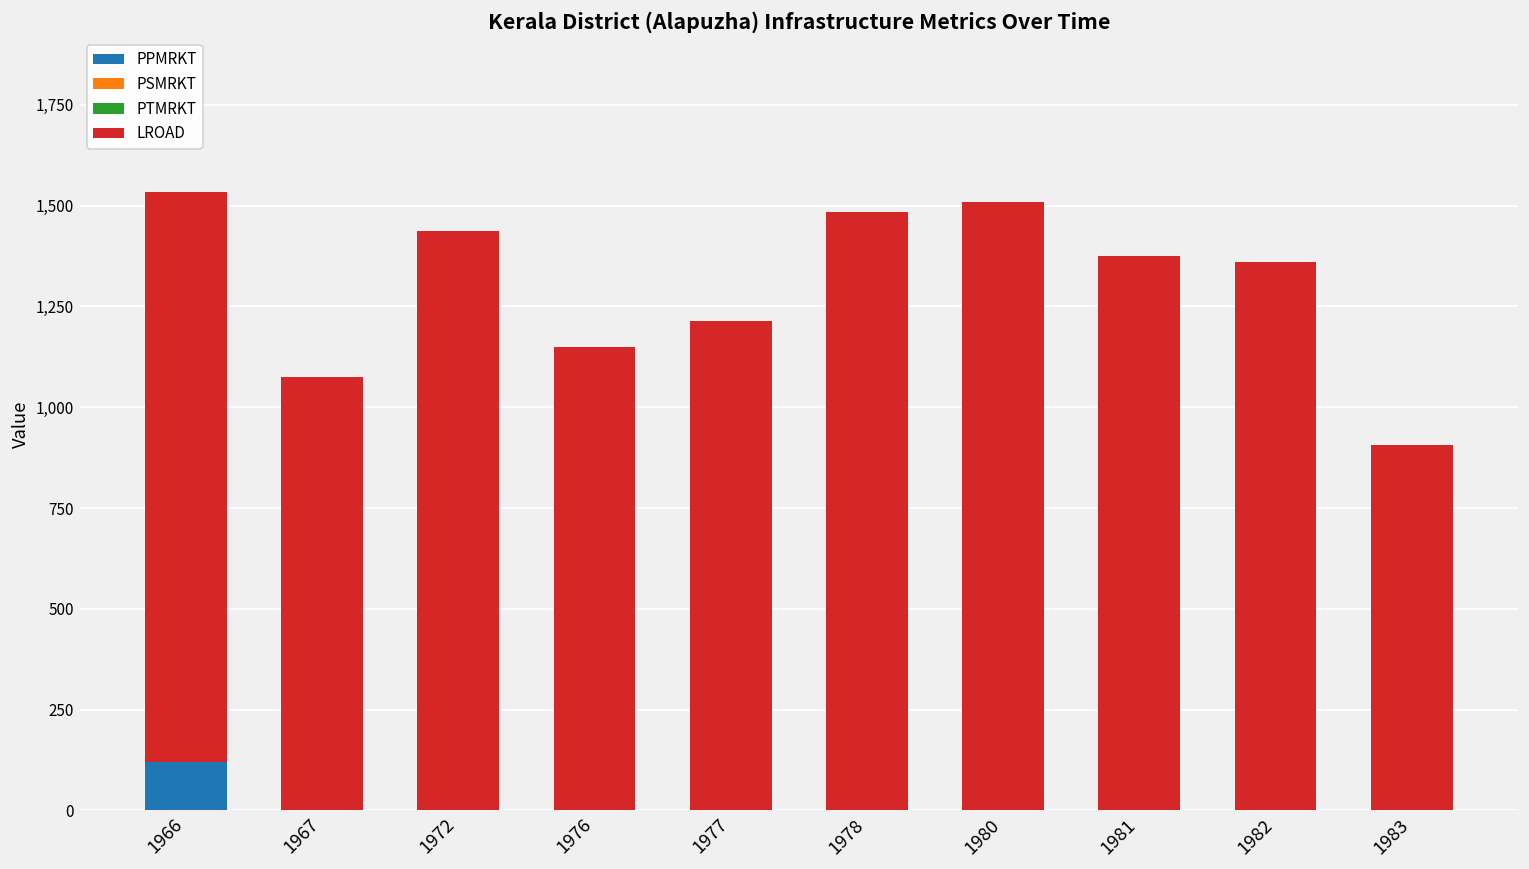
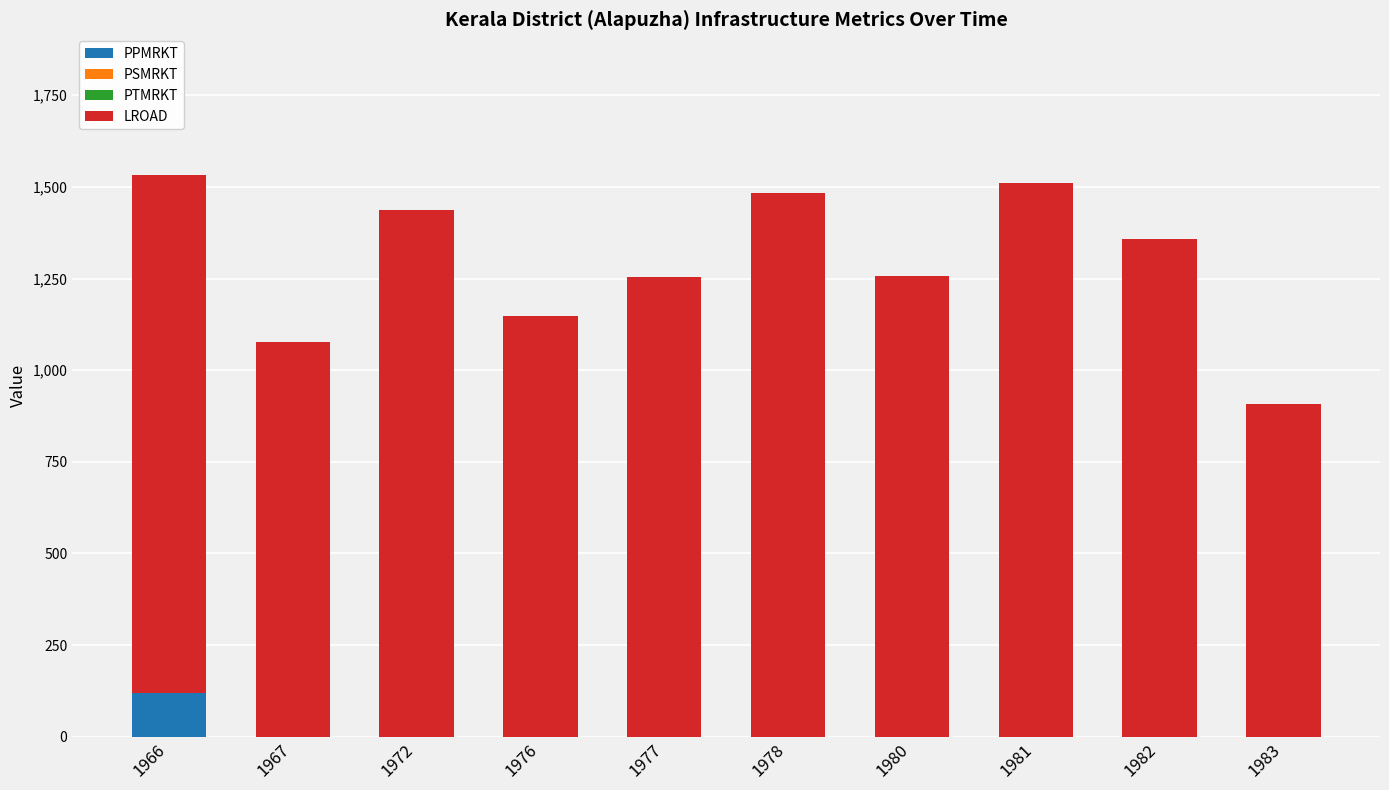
LROAD, 1977: 1,220 -> 1,260
LROAD, 1980: 1,510 -> 1,260
LROAD, 1981: 1,380 -> 1,510
